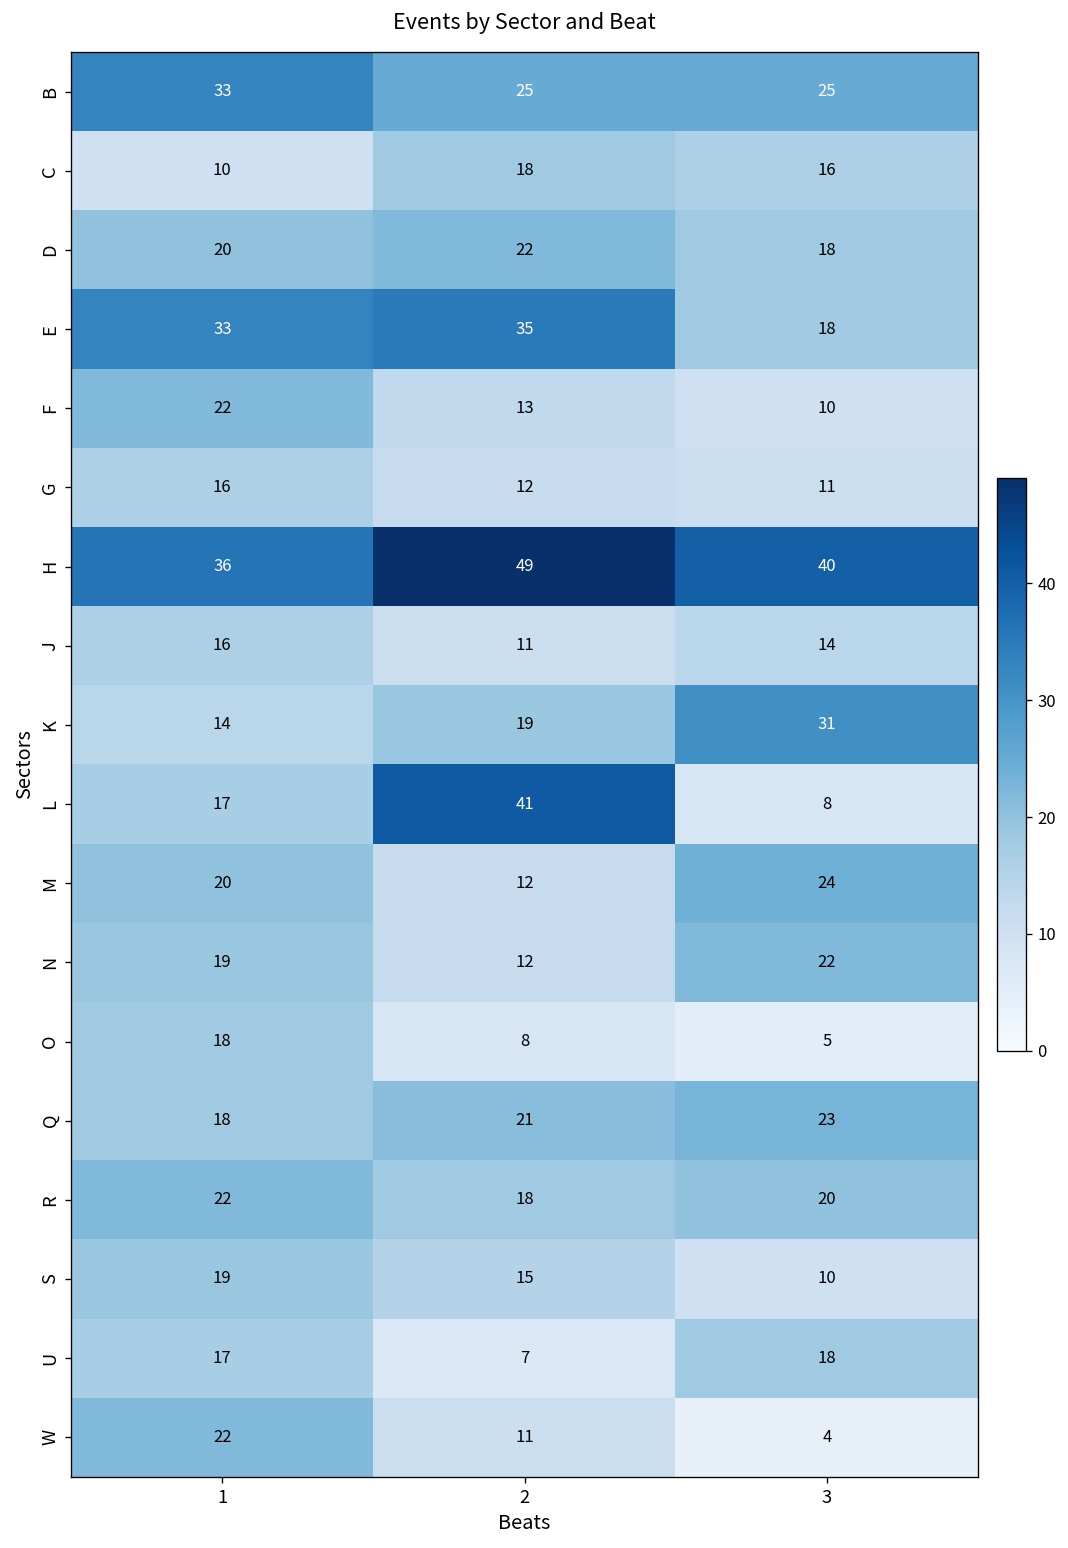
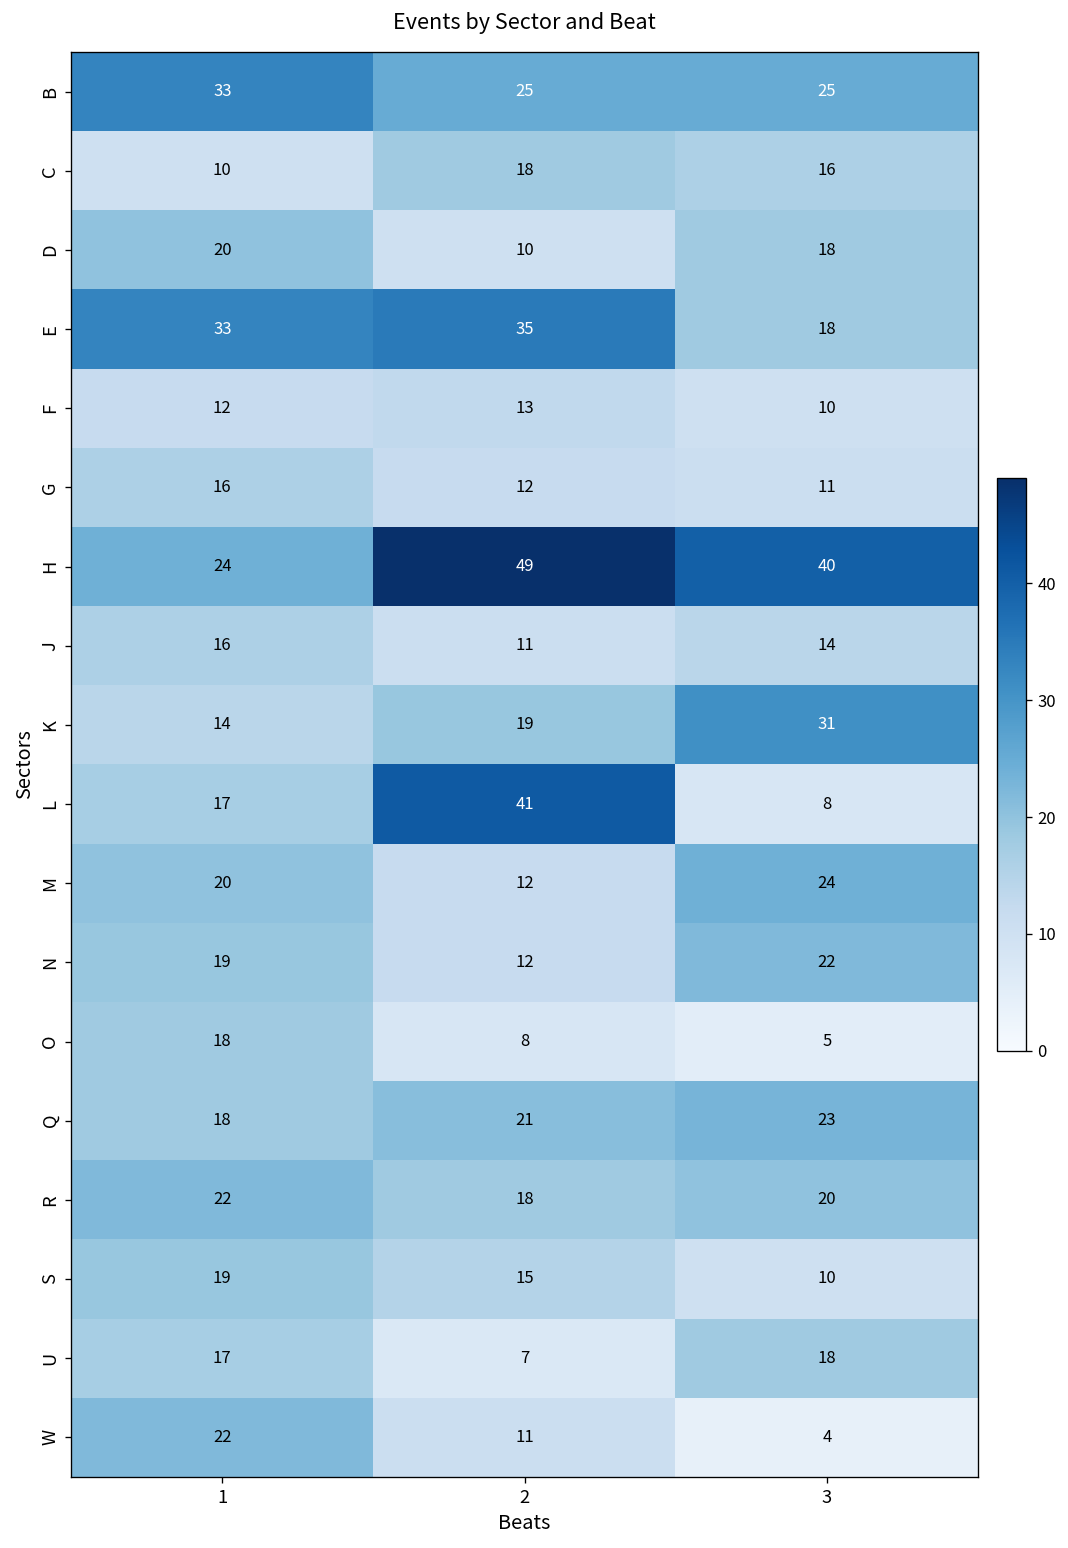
D, 2: 22 -> 10
F, 1: 22 -> 12
H, 1: 36 -> 24
